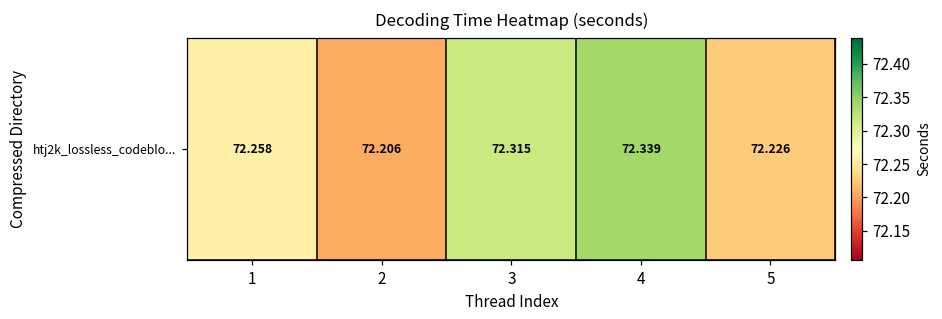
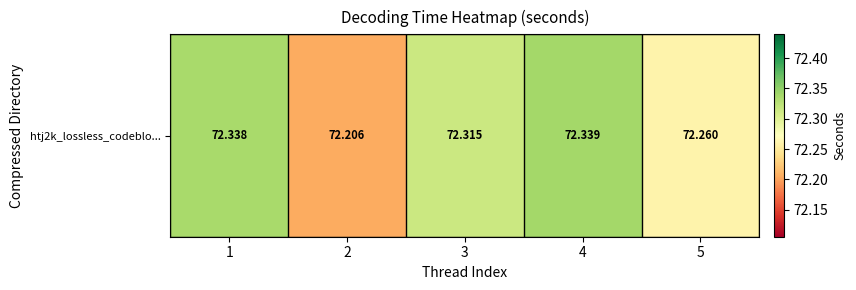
htj2k_lossless_codeblo..., 1: 72.258 -> 72.338
htj2k_lossless_codeblo..., 5: 72.226 -> 72.260
